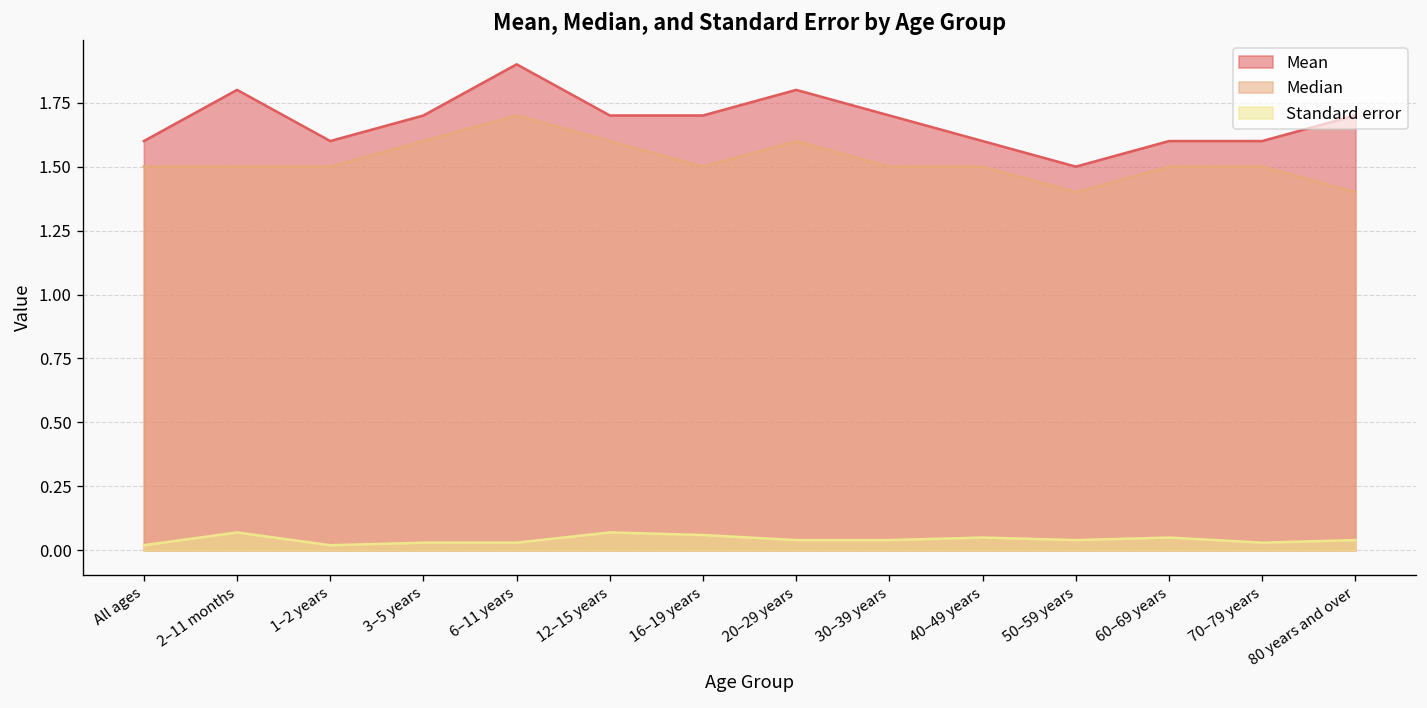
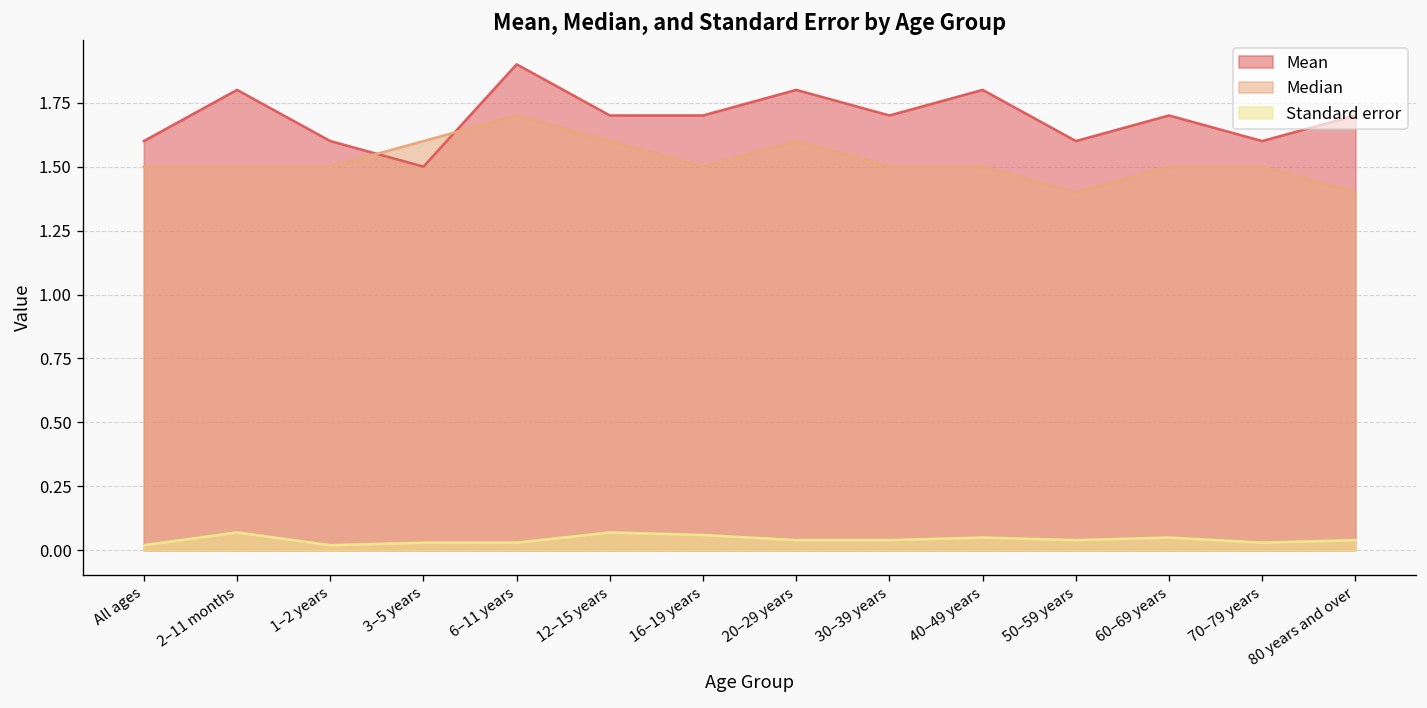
Mean, 3–5 years: 1.7 -> 1.5
Mean, 40–49 years: 1.6 -> 1.8
Mean, 50–59 years: 1.5 -> 1.6
Mean, 60–69 years: 1.6 -> 1.7
